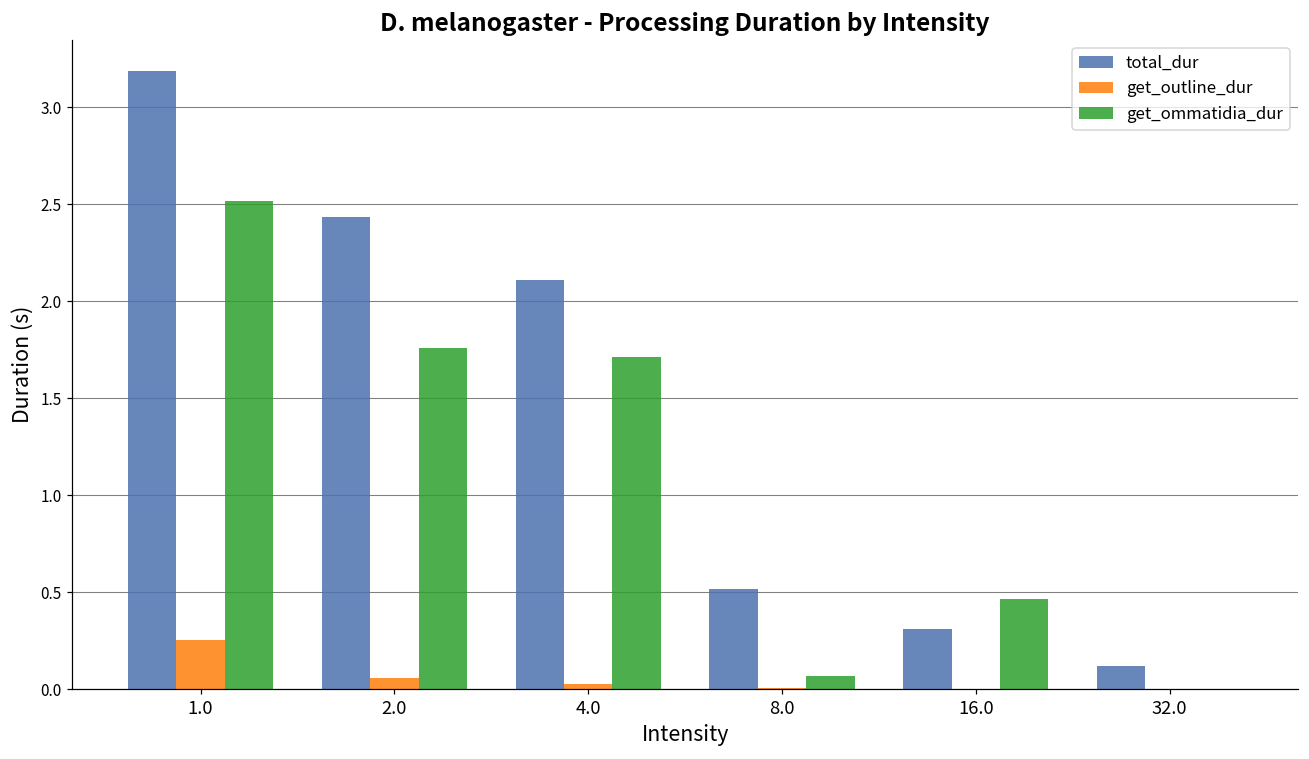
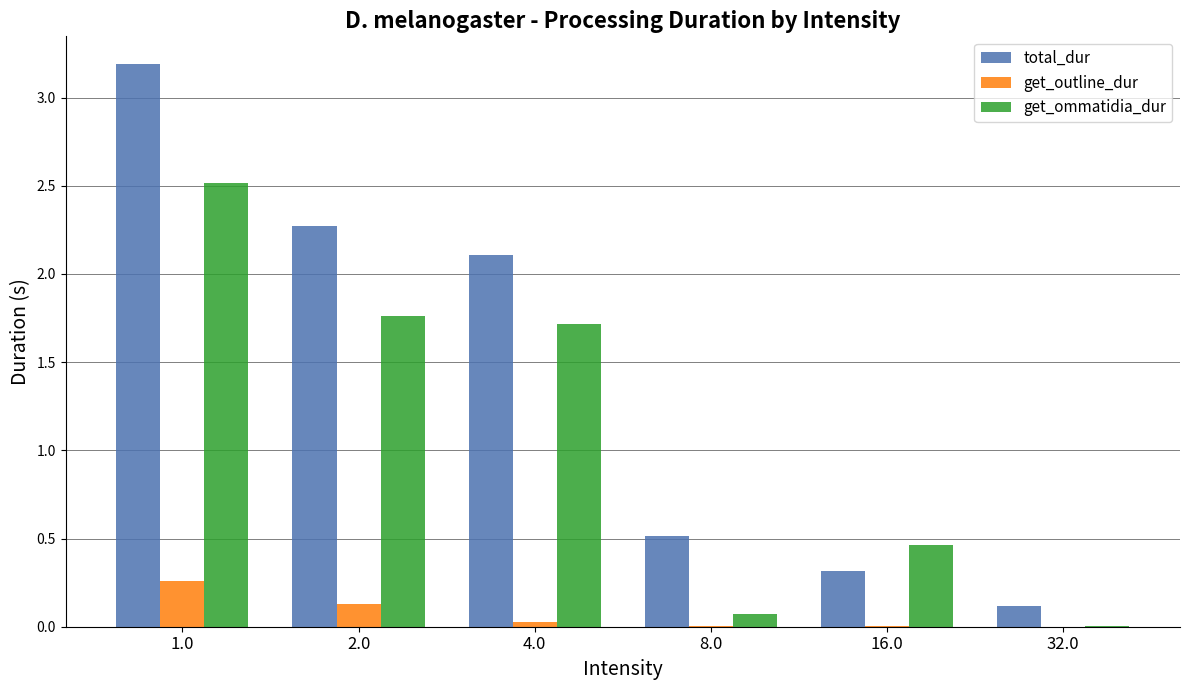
total_dur, 2.0: 2.43 -> 2.27
get_outline_dur, 2.0: 0.06 -> 0.13
